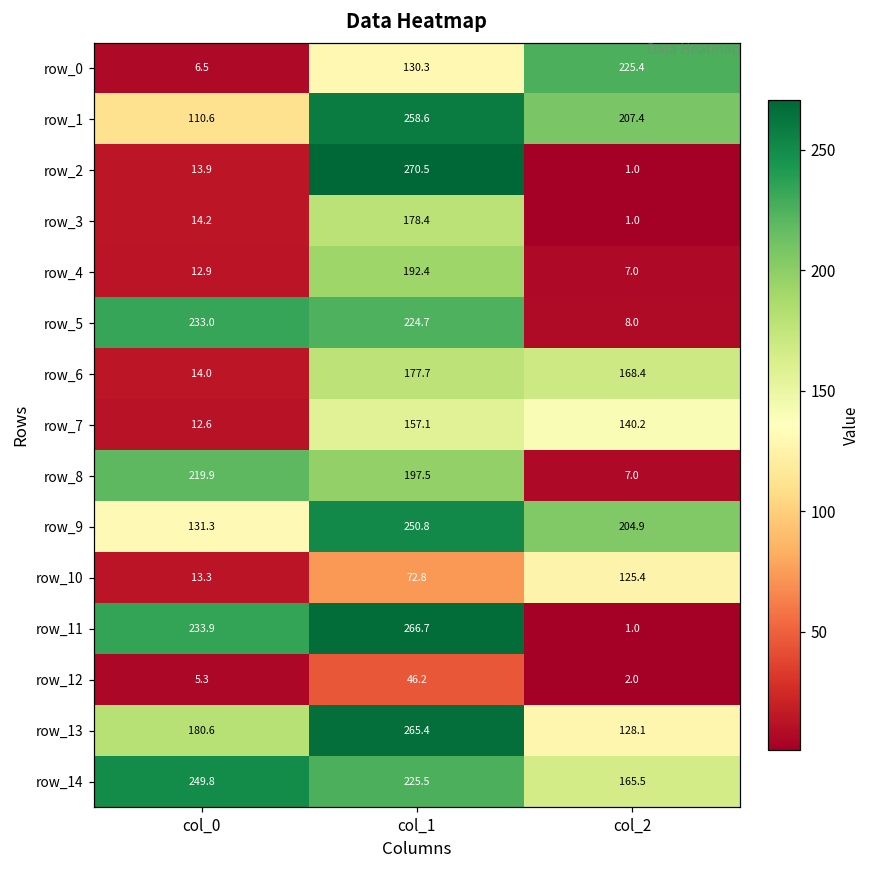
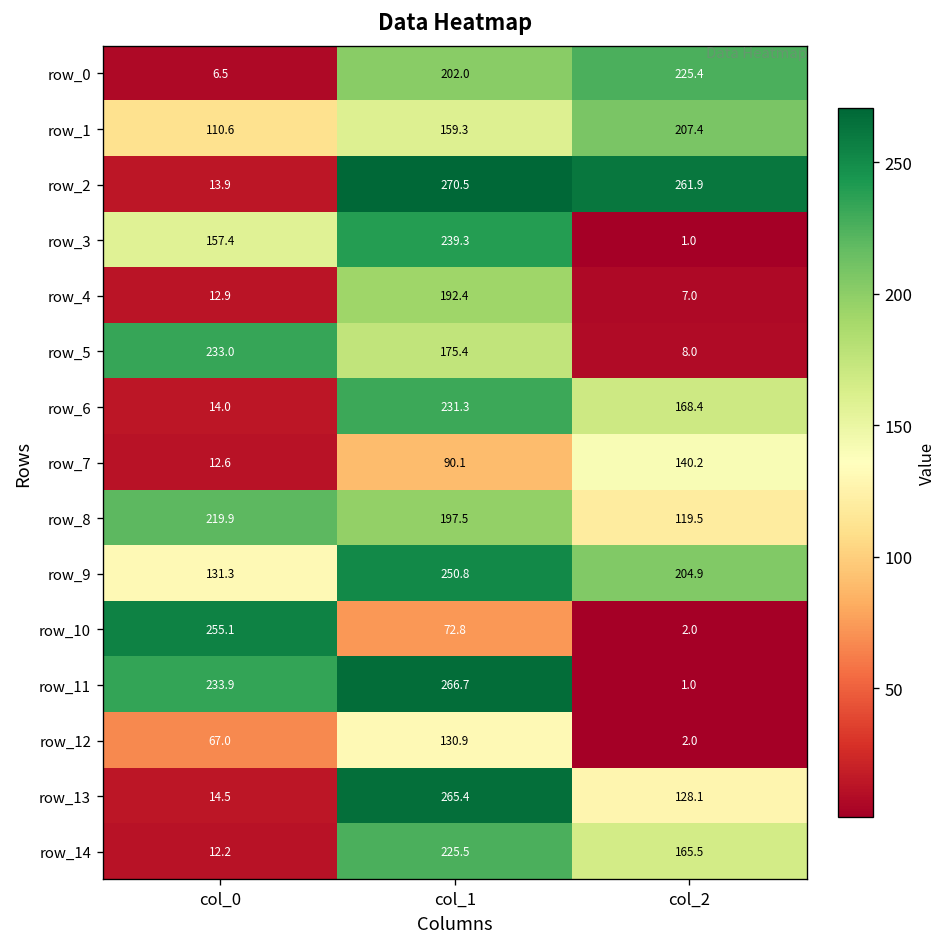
row_0, col_1: 130.3 -> 202.0
row_1, col_1: 258.6 -> 159.3
row_2, col_2: 1.0 -> 261.9
row_3, col_0: 14.2 -> 157.4
row_3, col_1: 178.4 -> 239.3
row_5, col_1: 224.7 -> 175.4
row_6, col_1: 177.7 -> 231.3
row_7, col_1: 157.1 -> 90.1
row_8, col_2: 7.0 -> 119.5
row_10, col_0: 13.3 -> 255.1
row_10, col_2: 125.4 -> 2.0
row_12, col_0: 5.3 -> 67.0
row_12, col_1: 46.2 -> 130.9
row_13, col_0: 180.6 -> 14.5
row_14, col_0: 249.8 -> 12.2
